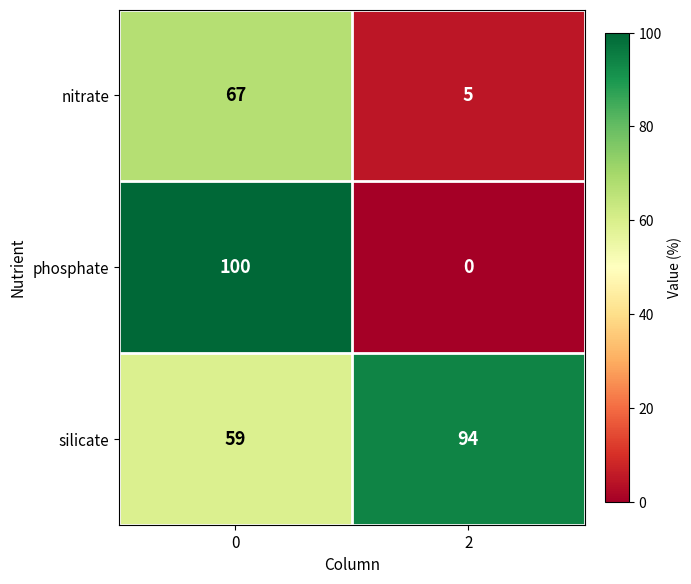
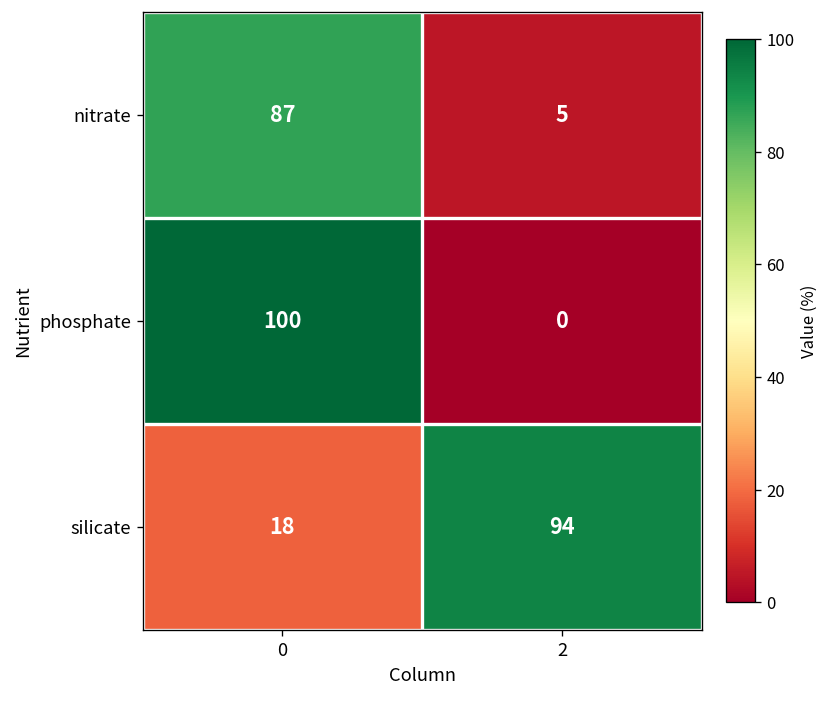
nitrate, 0: 67 -> 87
silicate, 0: 59 -> 18
